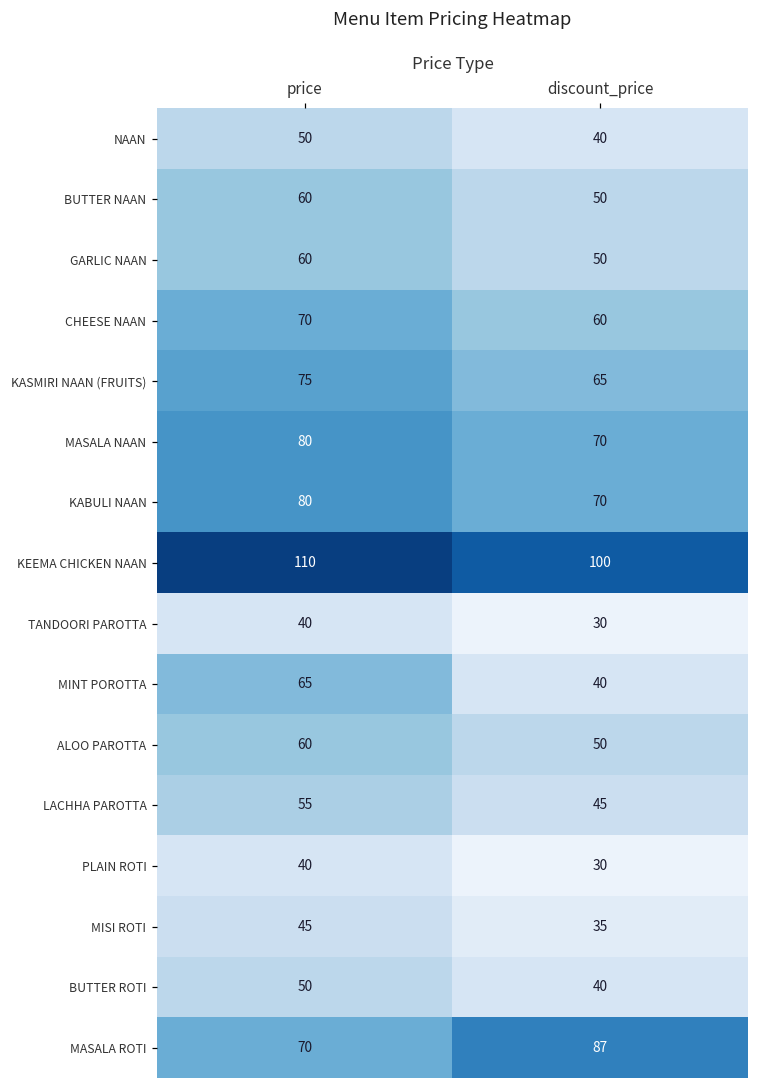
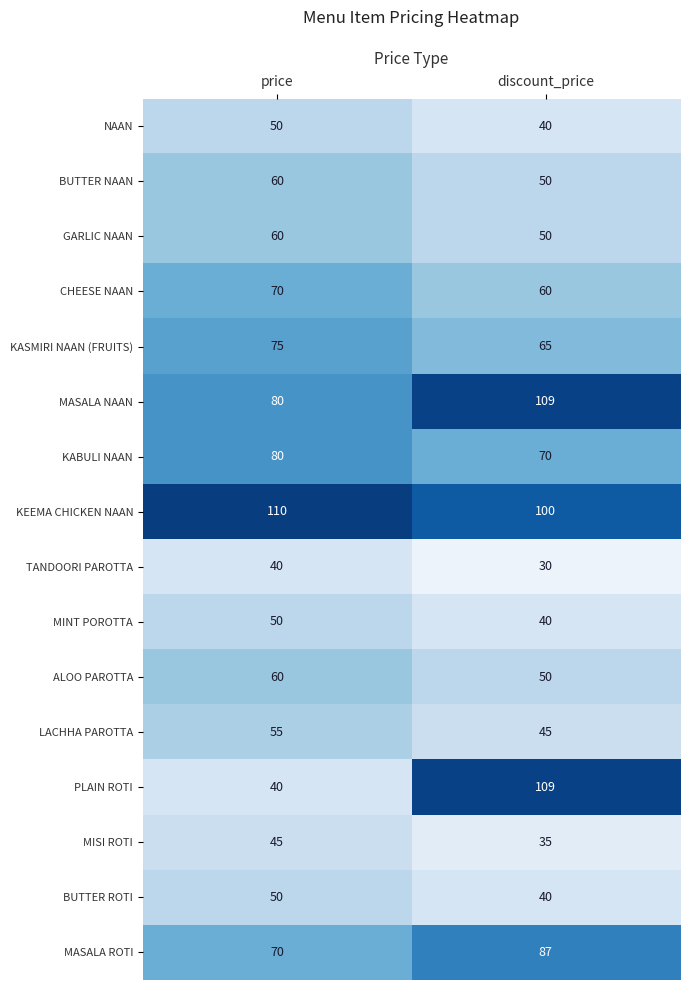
MASALA NAAN, discount_price: 70 -> 109
MINT POROTTA, price: 65 -> 50
PLAIN ROTI, discount_price: 30 -> 109
